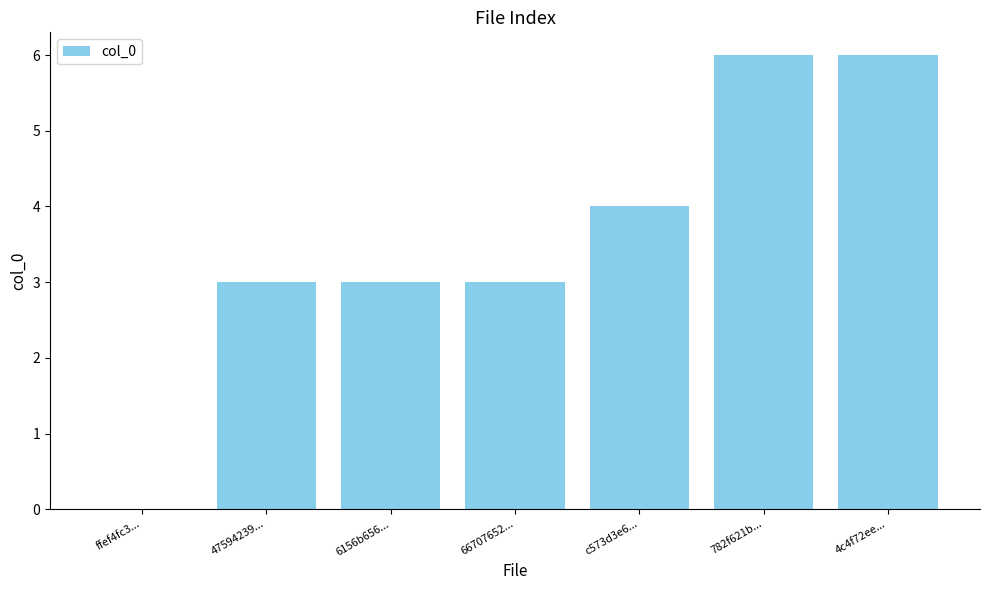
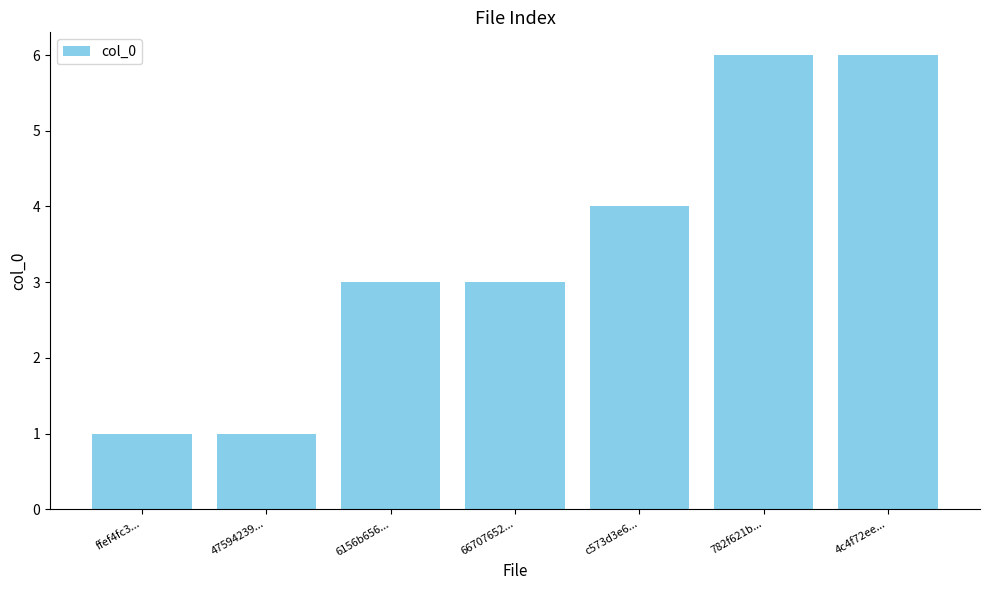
ffef4fc3...: 0 -> 1
47594239...: 3 -> 1
